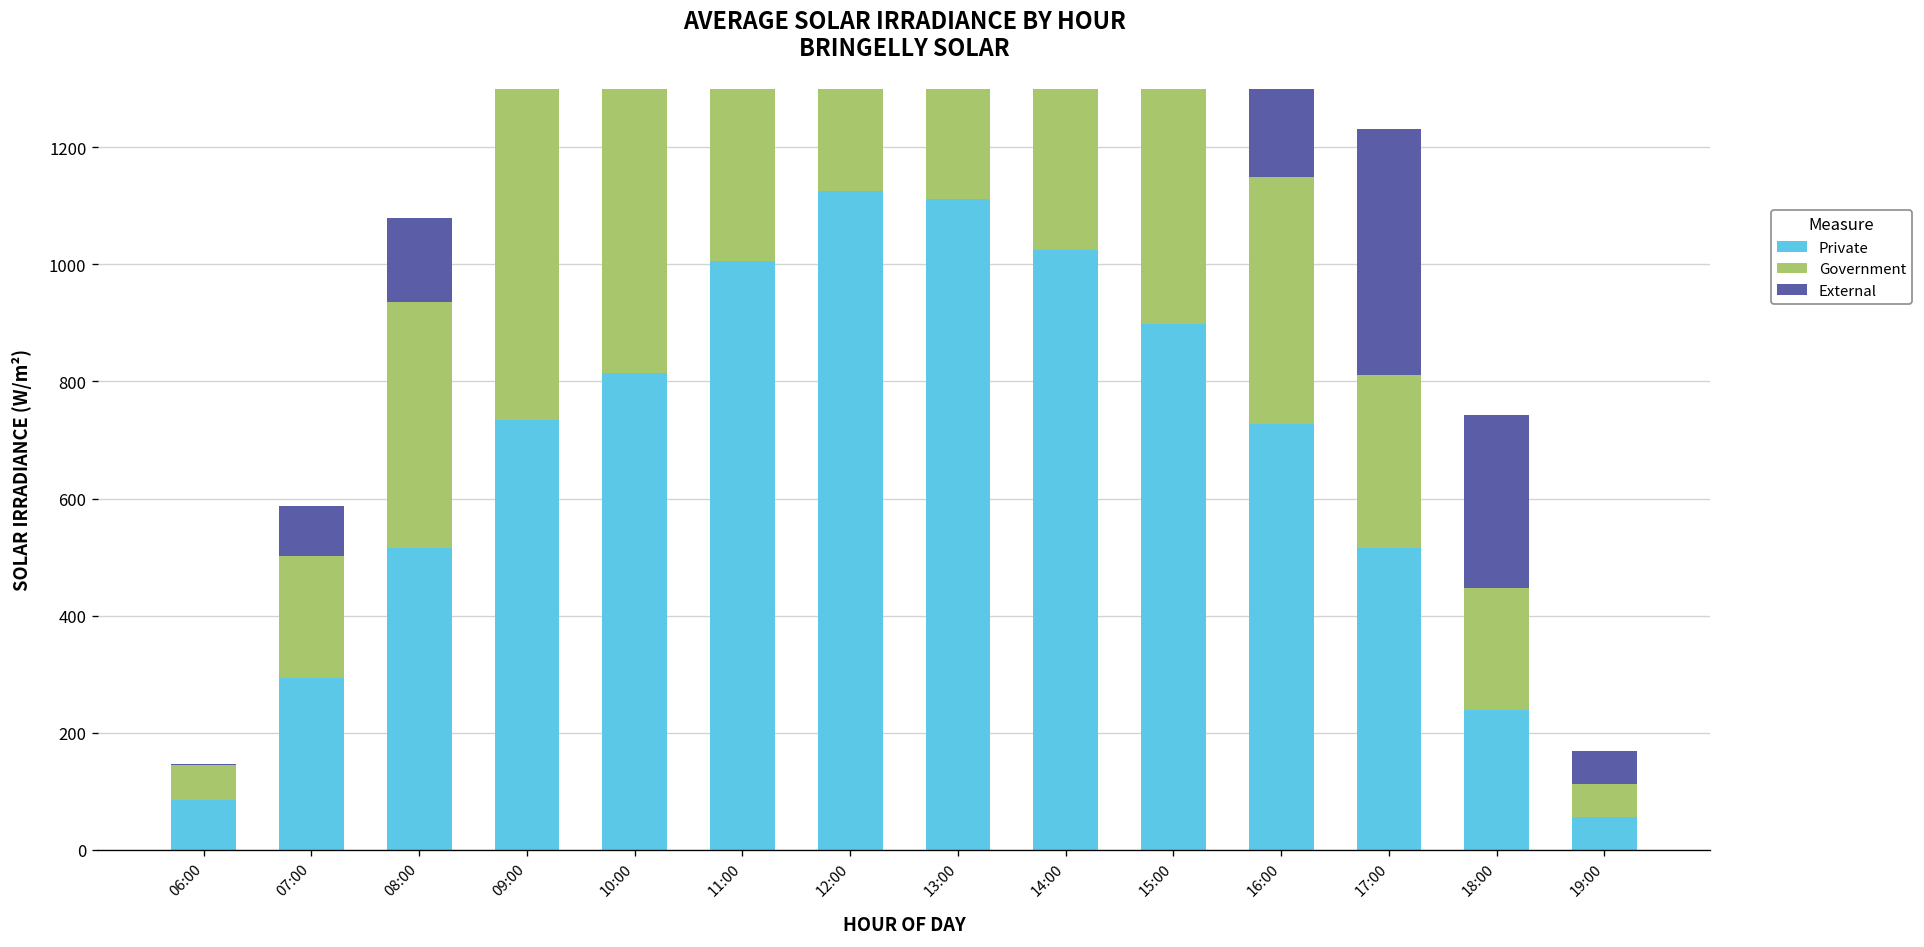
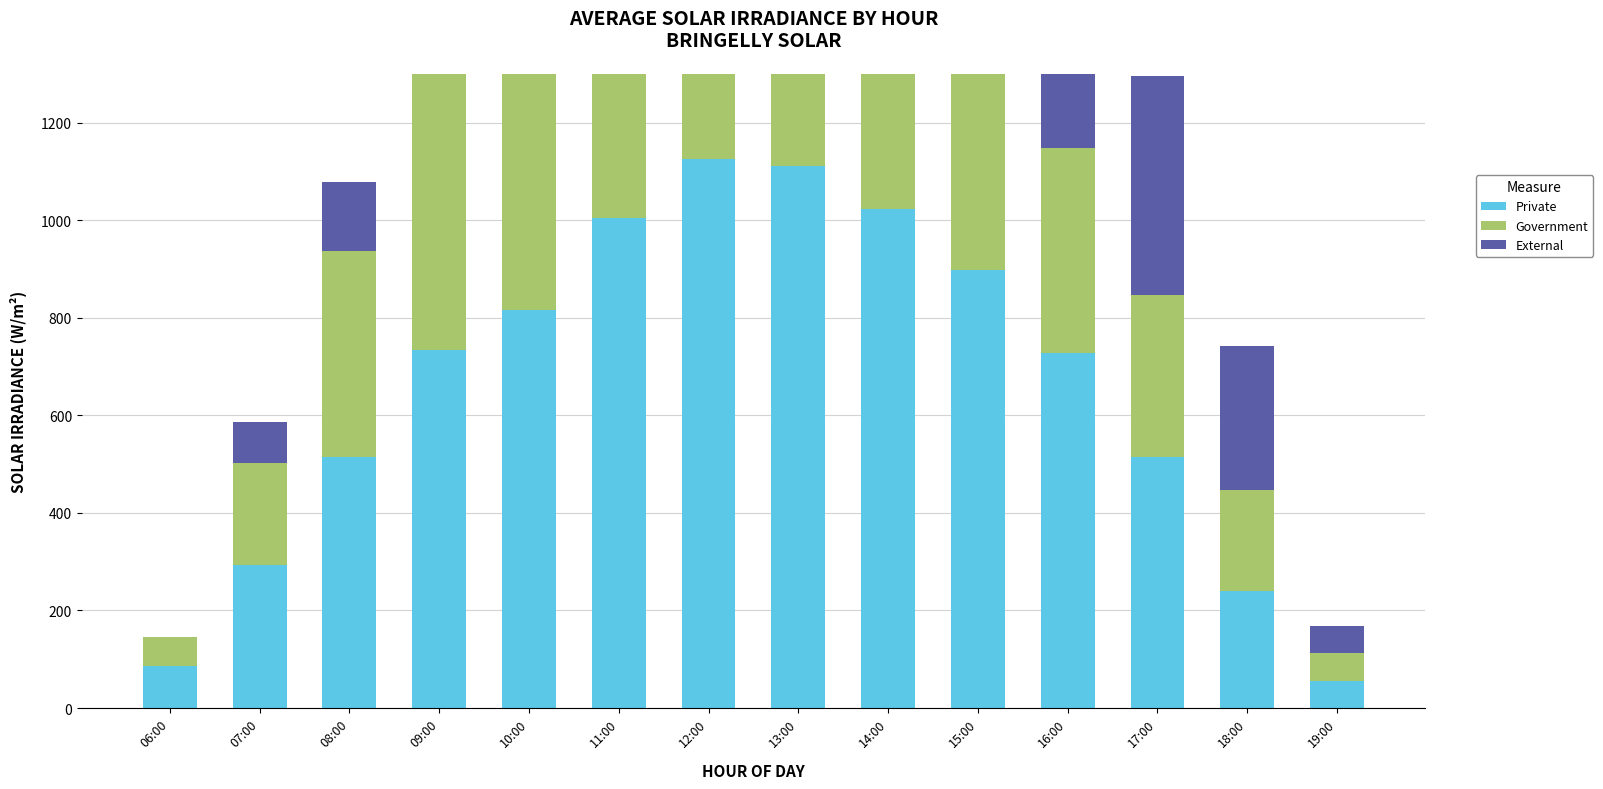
Government, 17:00: 300 -> 330
External, 17:00: 420 -> 450
